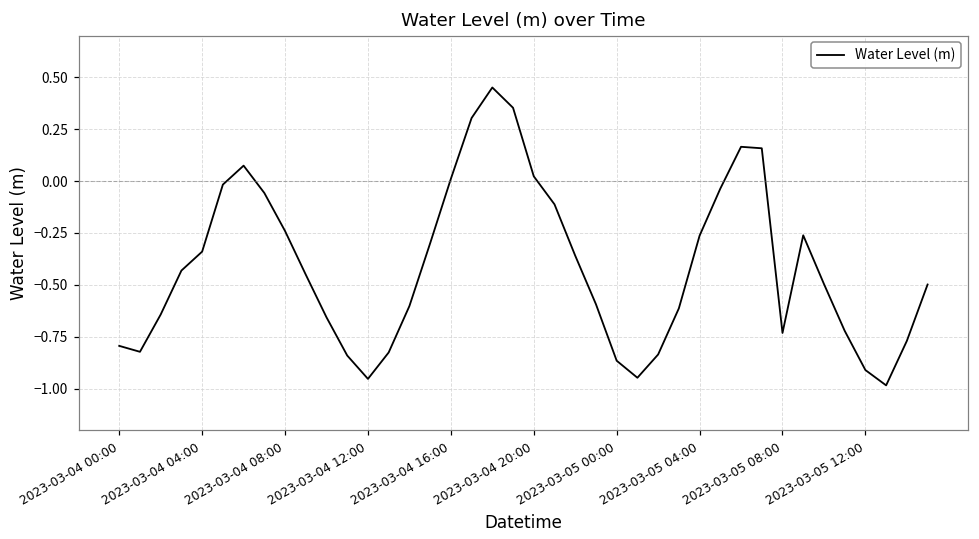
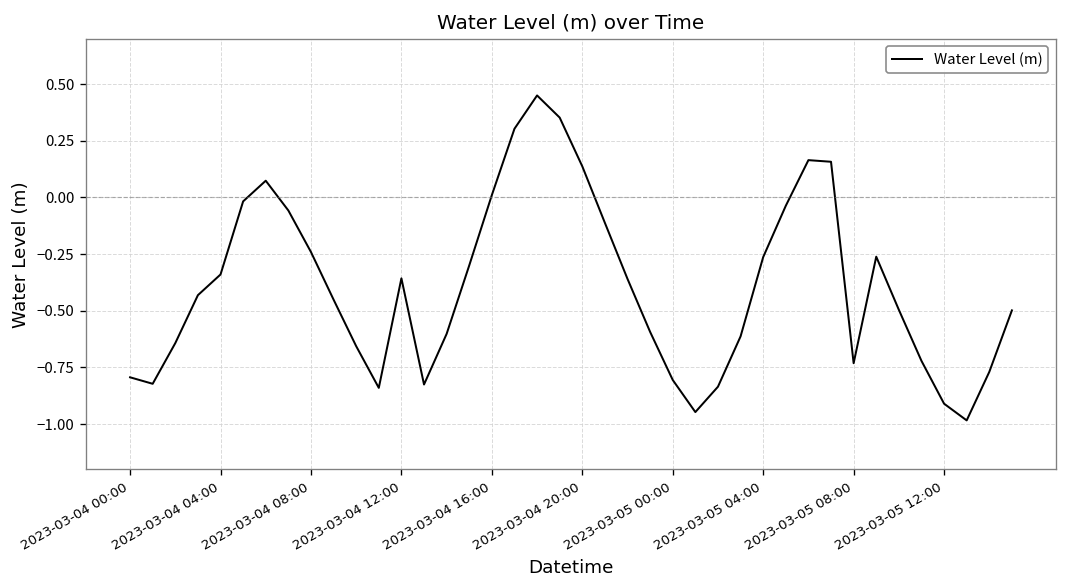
2023-03-04 12:00: -0.95 -> -0.36
2023-03-04 20:00: 0.02 -> 0.14
2023-03-05 00:00: -0.86 -> -0.81
